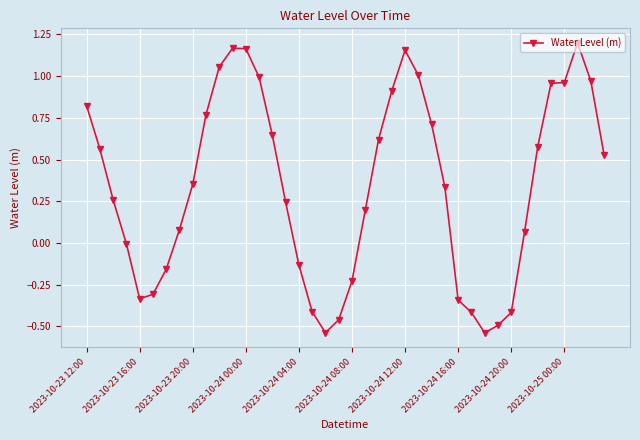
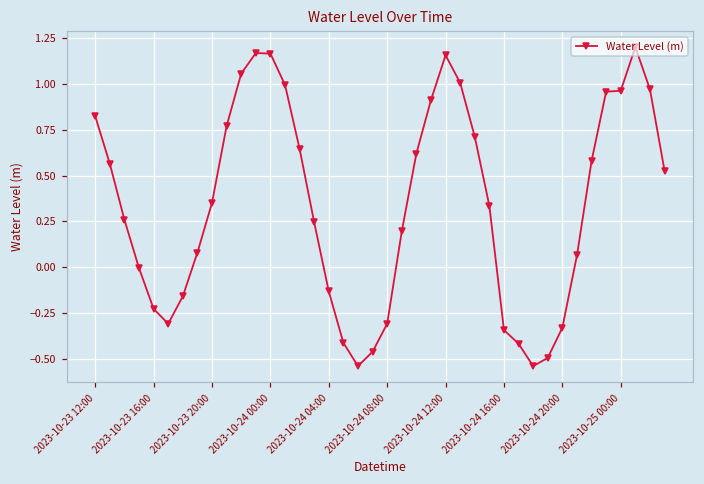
2023-10-23 16:00: -0.33 -> -0.23
2023-10-24 08:00: -0.23 -> -0.31
2023-10-24 20:00: -0.42 -> -0.33
